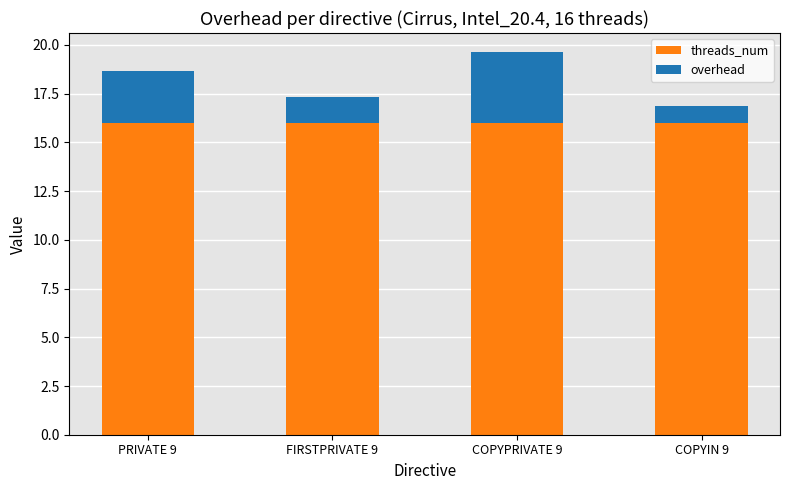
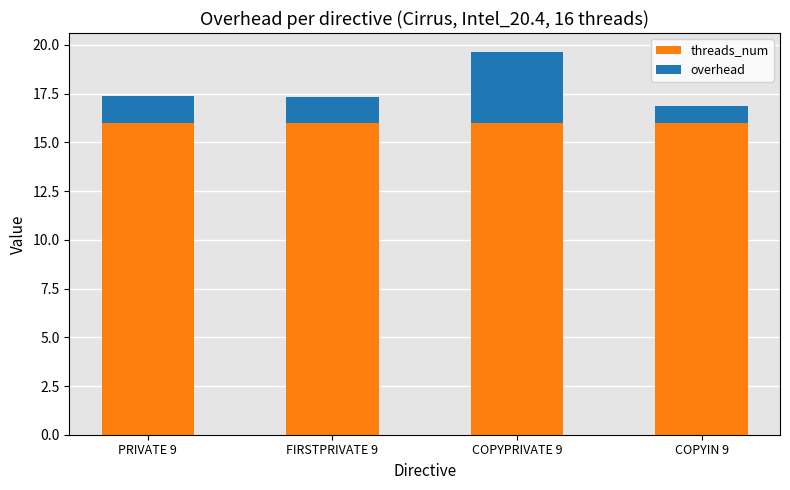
overhead, PRIVATE 9: 2.7 -> 1.4
